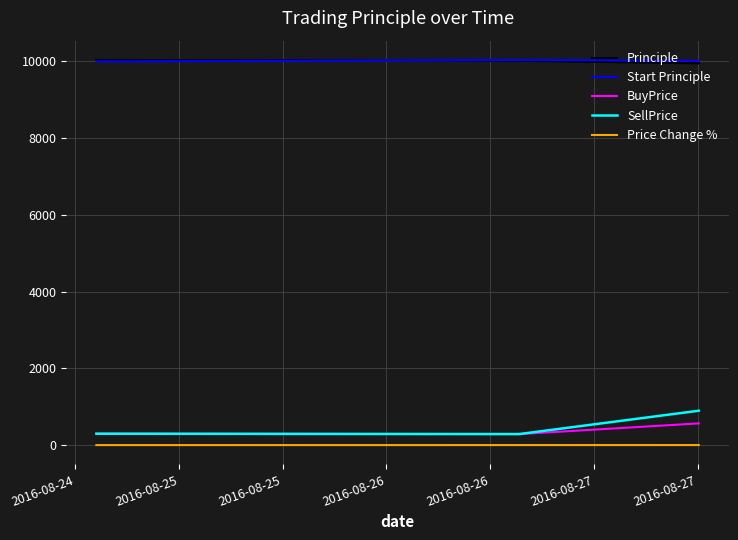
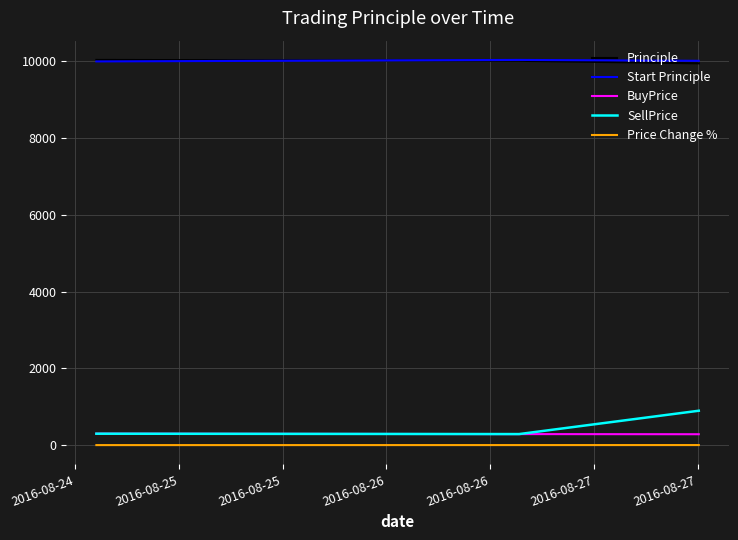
BuyPrice, 2016-08-27: 600 -> 300
